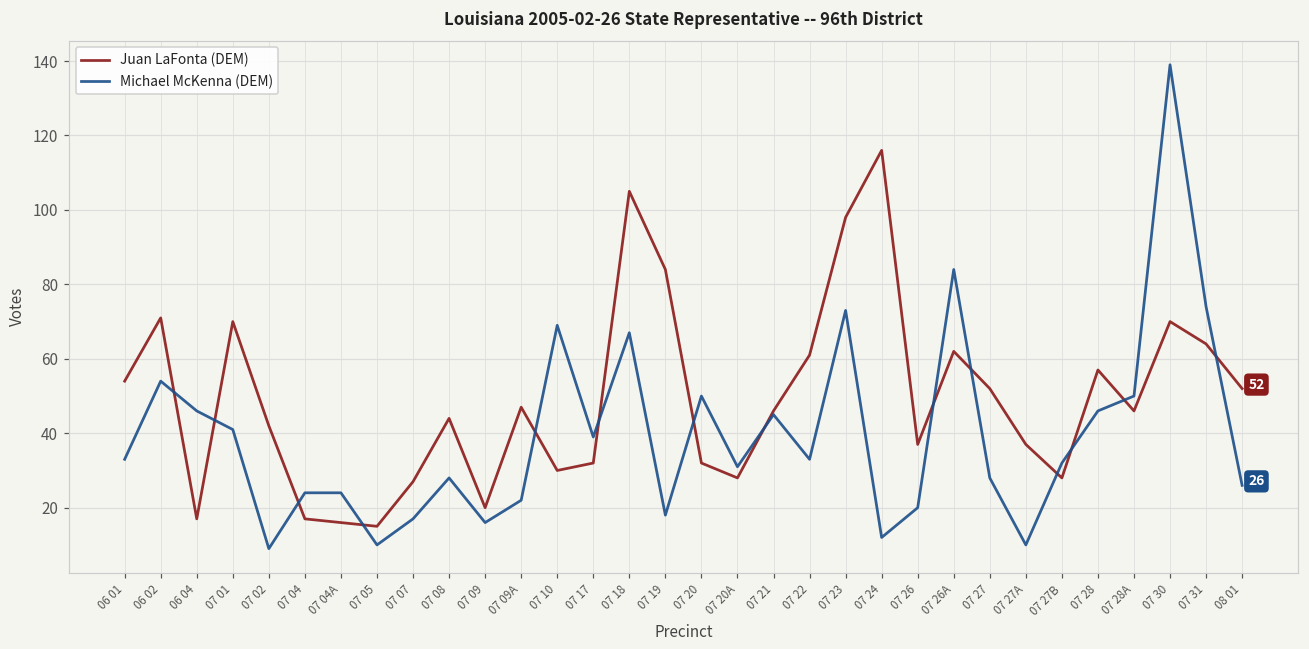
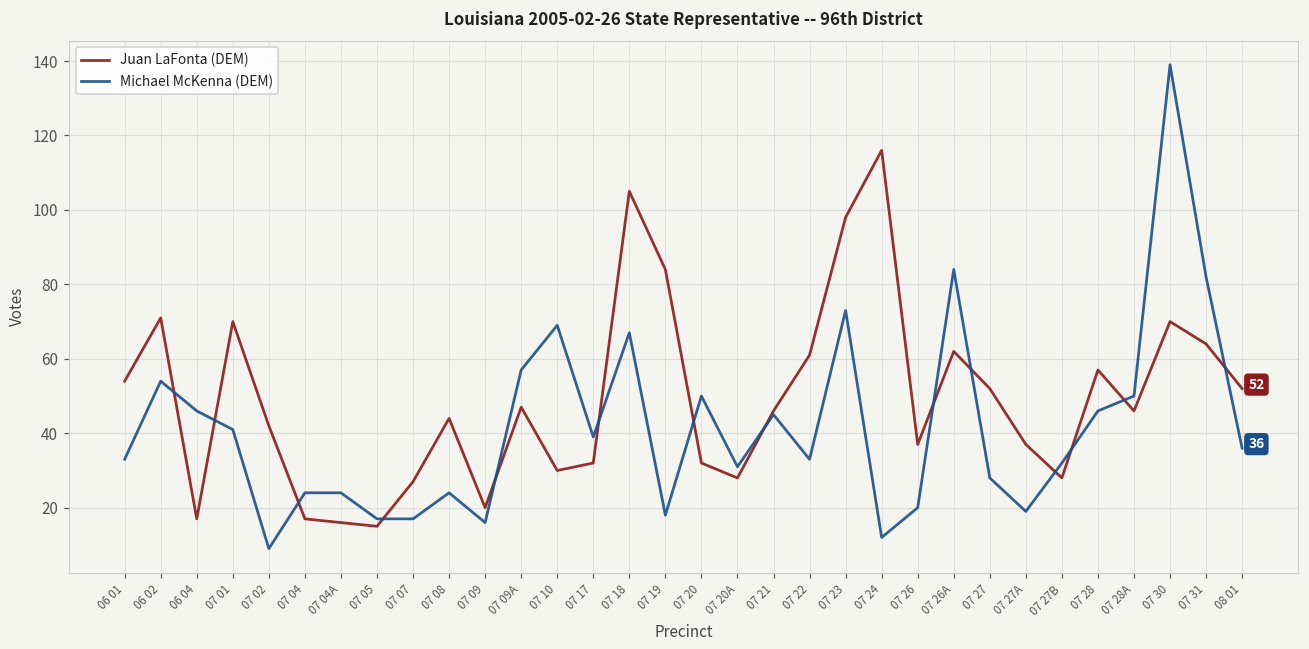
Michael McKenna (DEM), 07 05: 10 -> 17
Michael McKenna (DEM), 07 08: 28 -> 24
Michael McKenna (DEM), 07 09A: 22 -> 57
Michael McKenna (DEM), 07 27A: 10 -> 19
Michael McKenna (DEM), 07 31: 74 -> 82
Michael McKenna (DEM), 08 01: 26 -> 36
